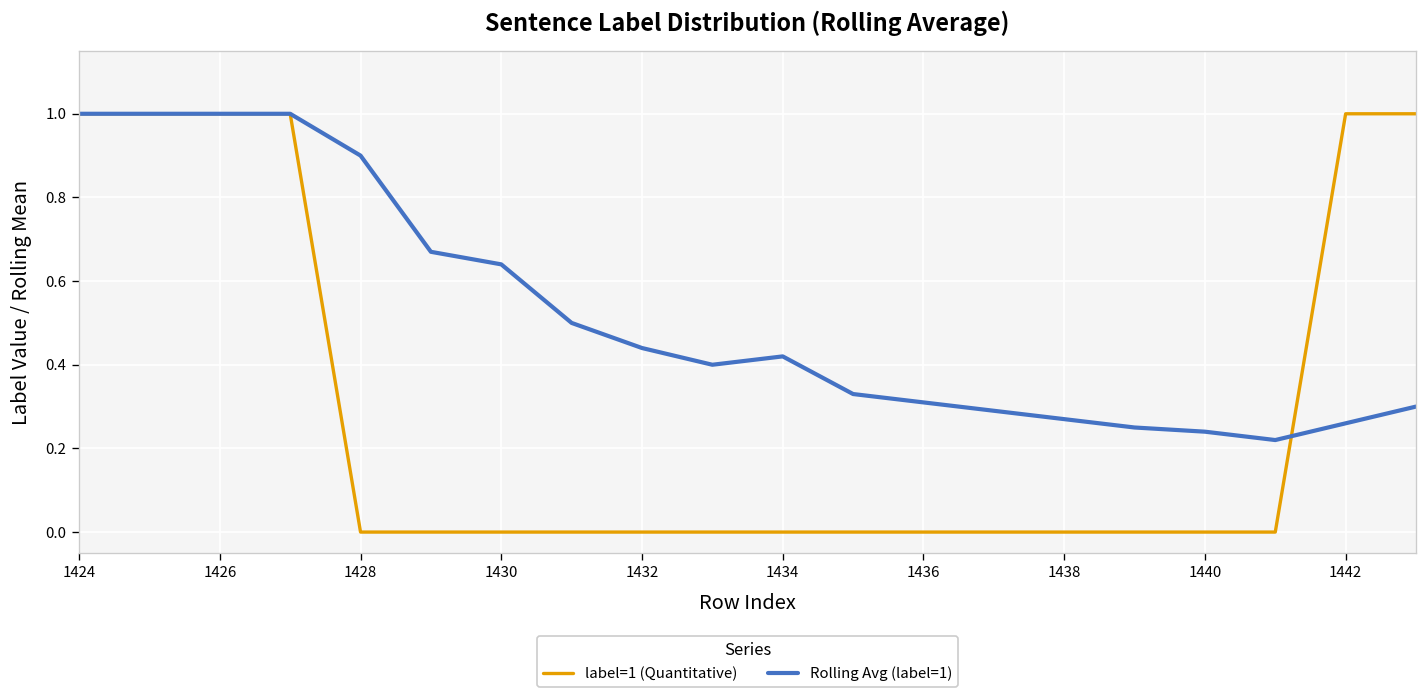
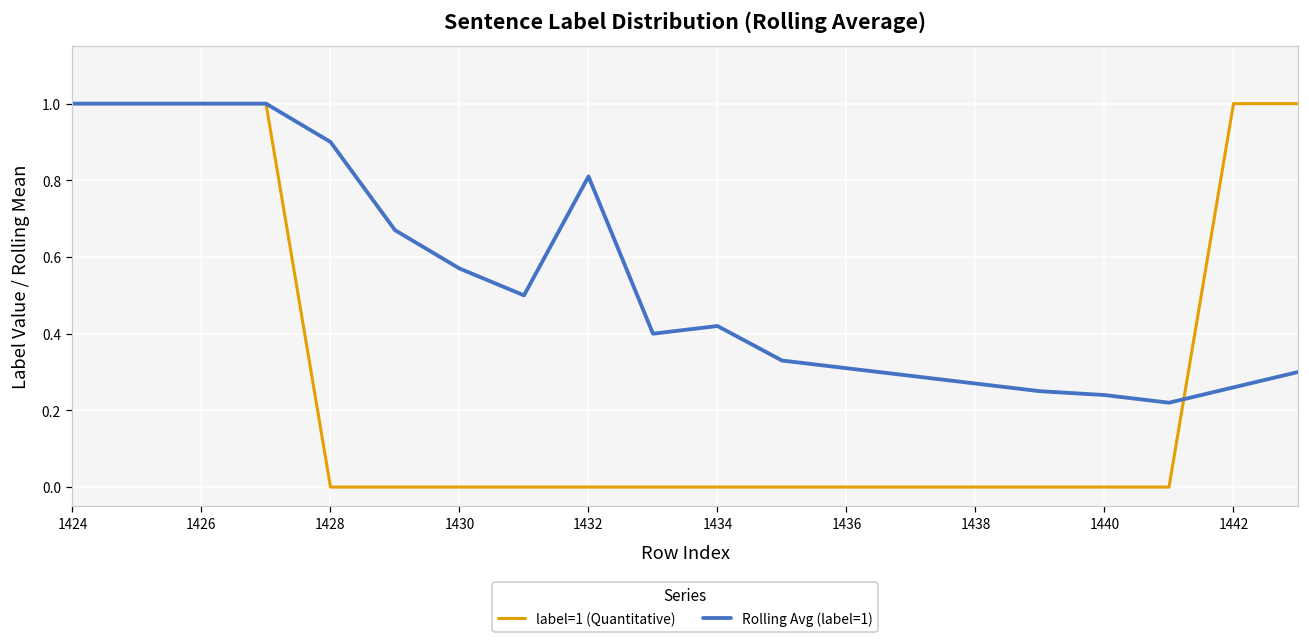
Rolling Avg (label=1), 1430: 0.64 -> 0.57
Rolling Avg (label=1), 1432: 0.44 -> 0.81
